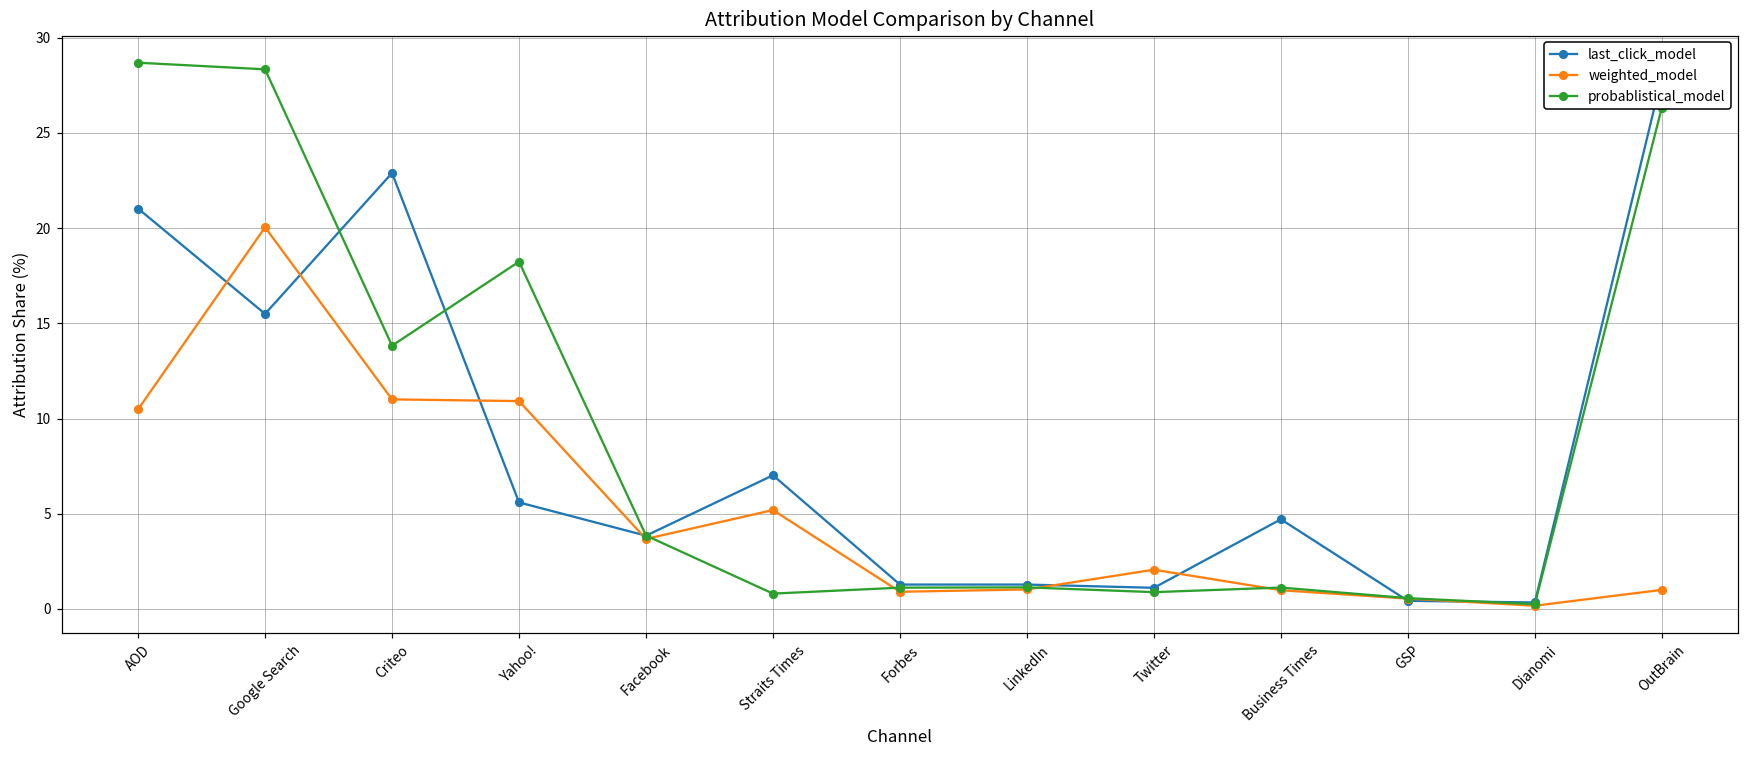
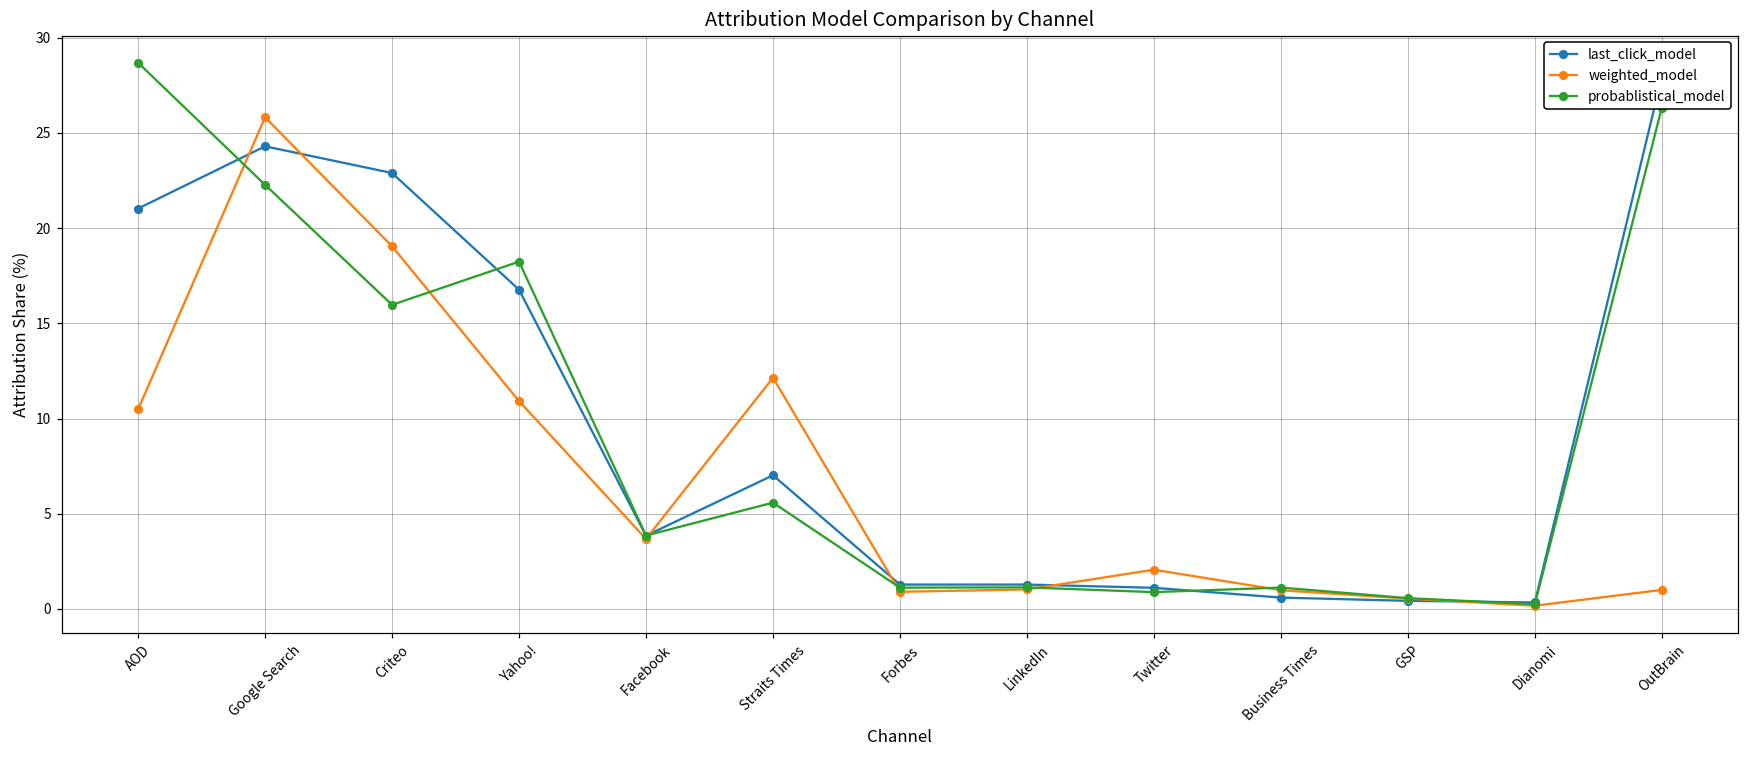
last_click_model, Google Search: 15.5 -> 24.3
weighted_model, Google Search: 20.0 -> 25.8
probablistical_model, Google Search: 28.3 -> 22.3
weighted_model, Criteo: 11.0 -> 19.0
probablistical_model, Criteo: 13.8 -> 16.0
last_click_model, Yahoo!: 5.6 -> 16.8
weighted_model, Straits Times: 5.2 -> 12.1
probablistical_model, Straits Times: 0.8 -> 5.6
last_click_model, Business Times: 4.7 -> 0.6
